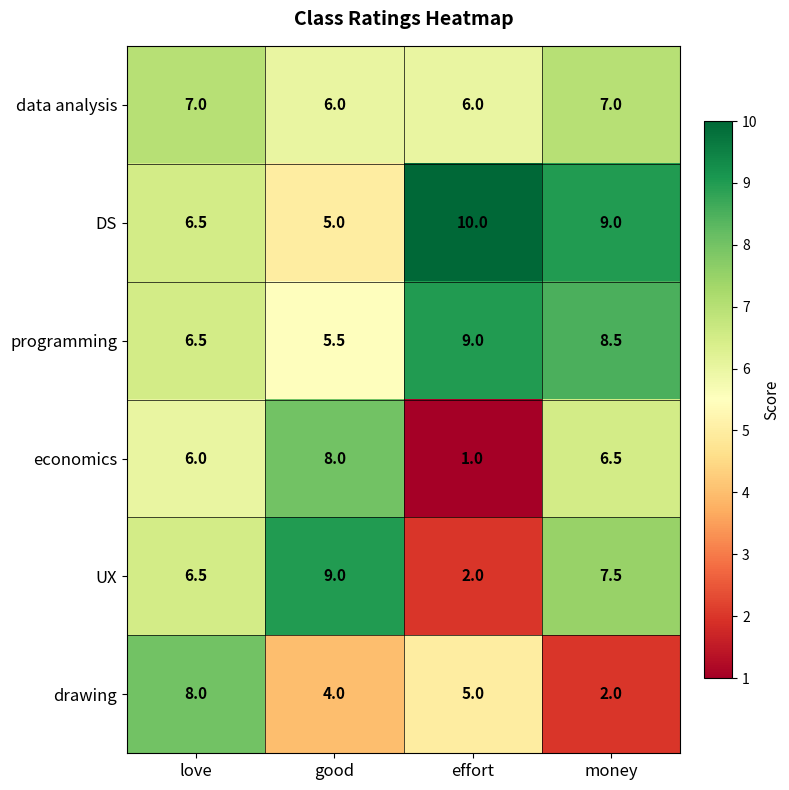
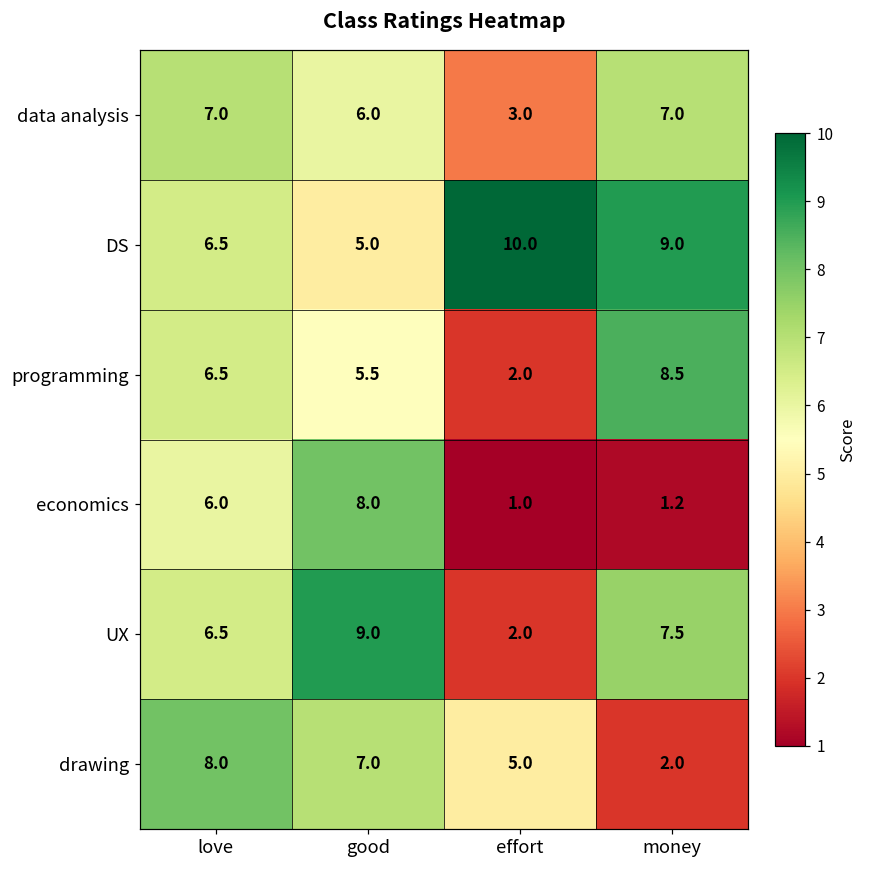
data analysis, effort: 6.0 -> 3.0
programming, effort: 9.0 -> 2.0
economics, money: 6.5 -> 1.2
drawing, good: 4.0 -> 7.0
